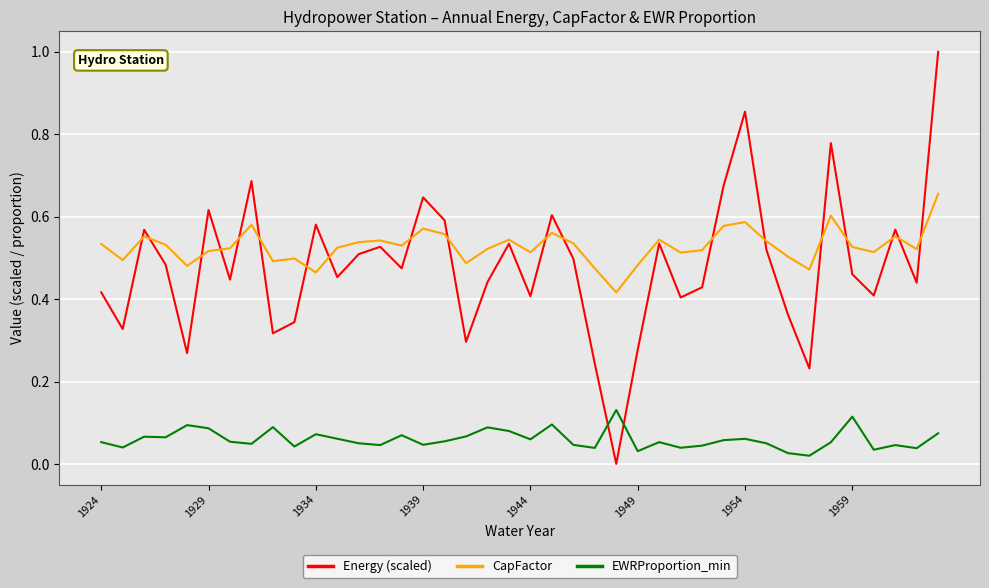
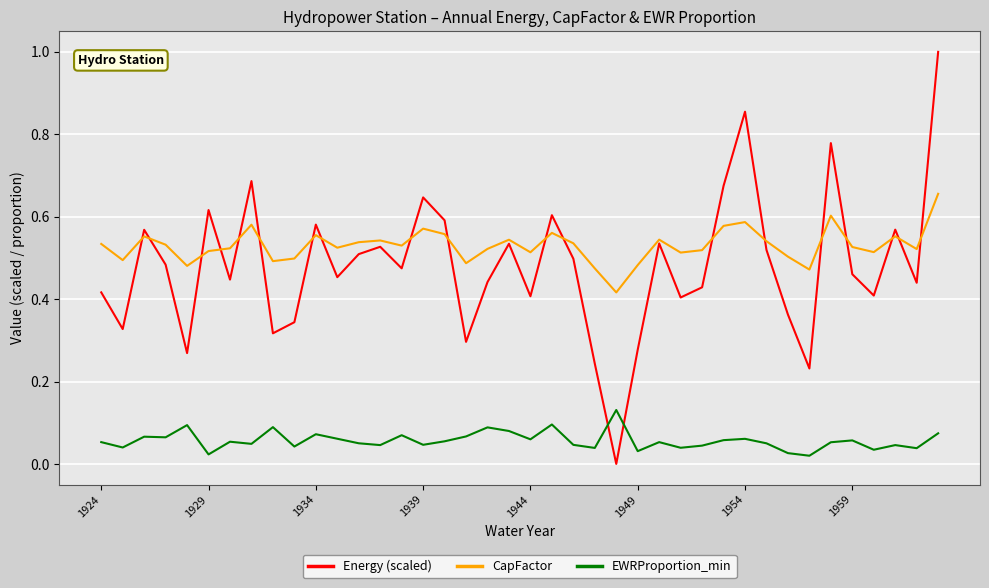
EWRProportion_min, 1929: 0.09 -> 0.02
CapFactor, 1934: 0.46 -> 0.56
EWRProportion_min, 1959: 0.11 -> 0.06
